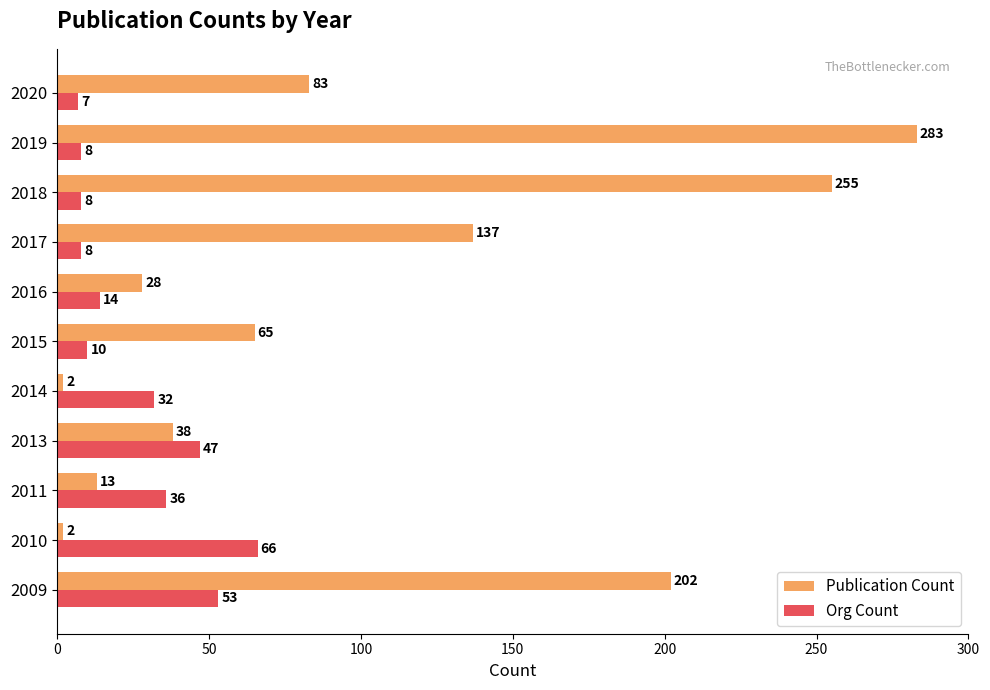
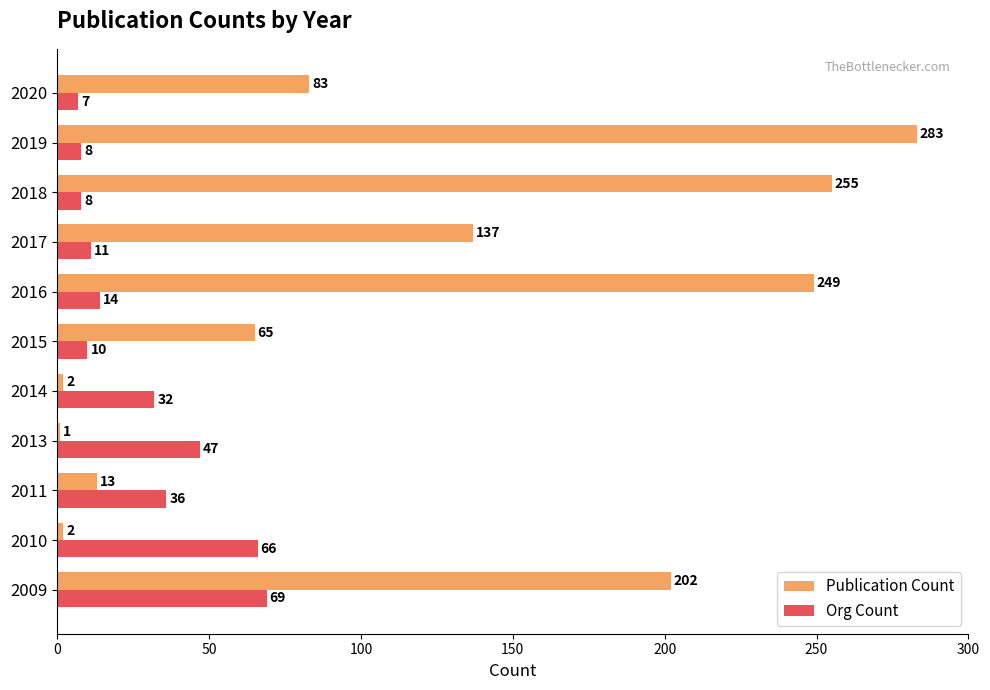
Org Count, 2017: 8 -> 11
Publication Count, 2016: 28 -> 249
Publication Count, 2013: 38 -> 1
Org Count, 2009: 53 -> 69
